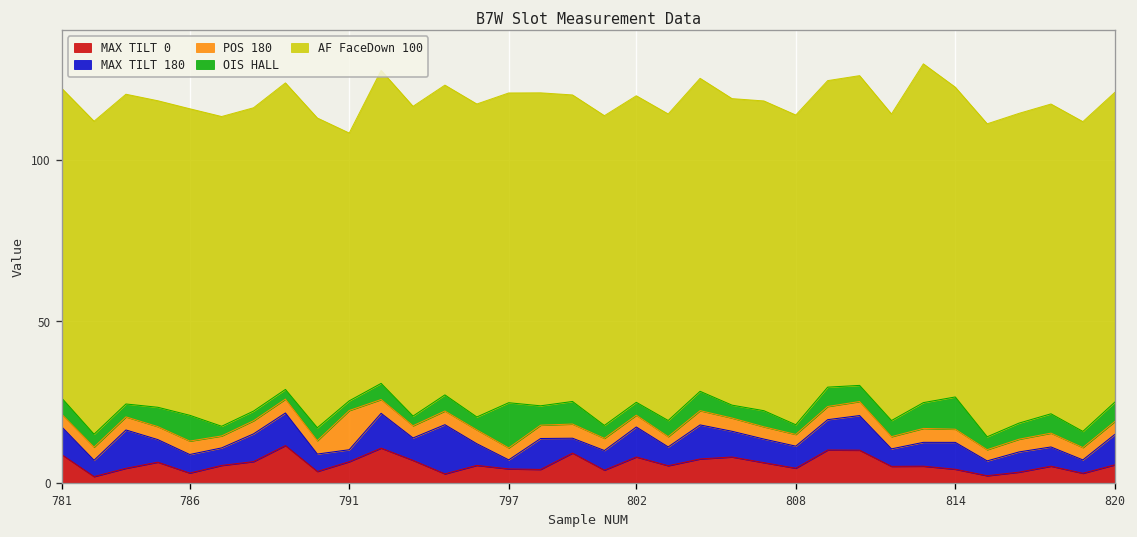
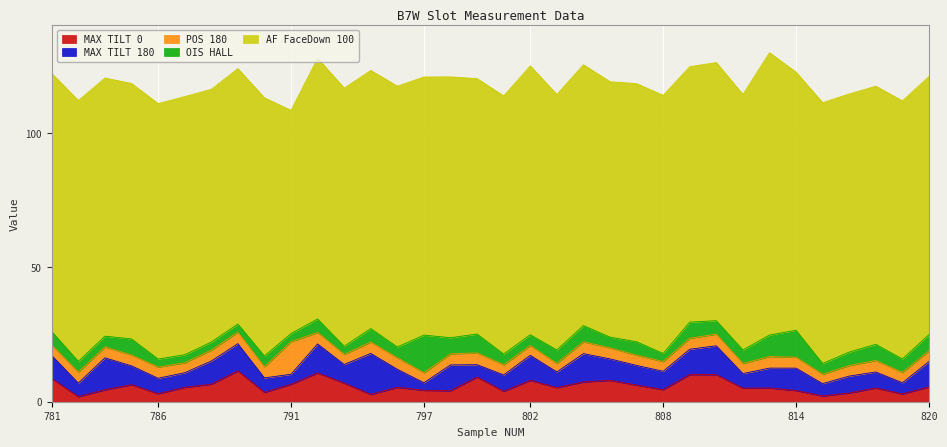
OIS HALL, 786: 8 -> 3
AF FaceDown 100, 802: 95 -> 100
